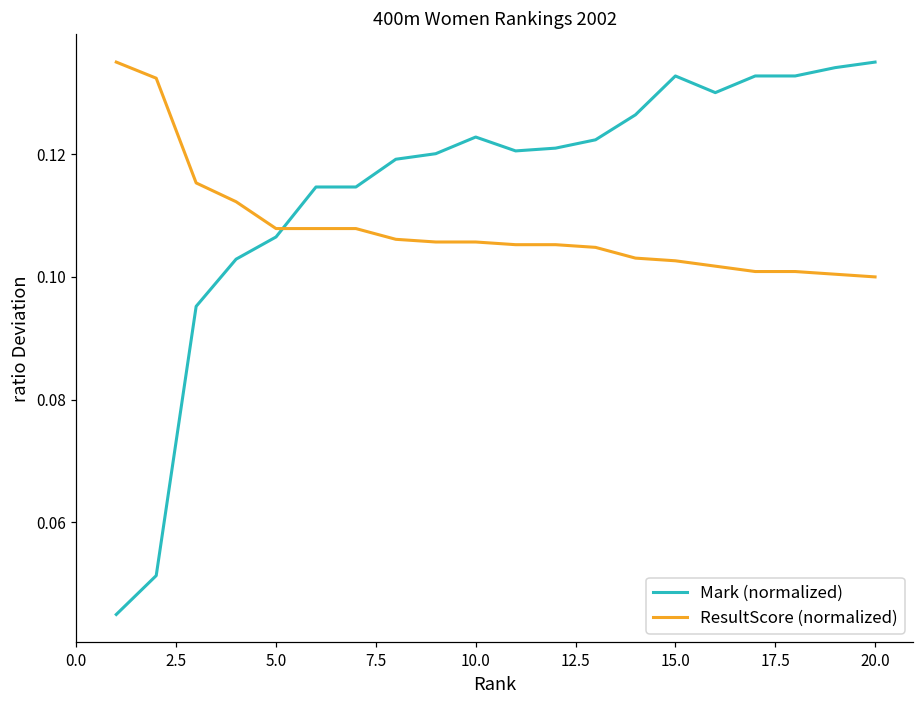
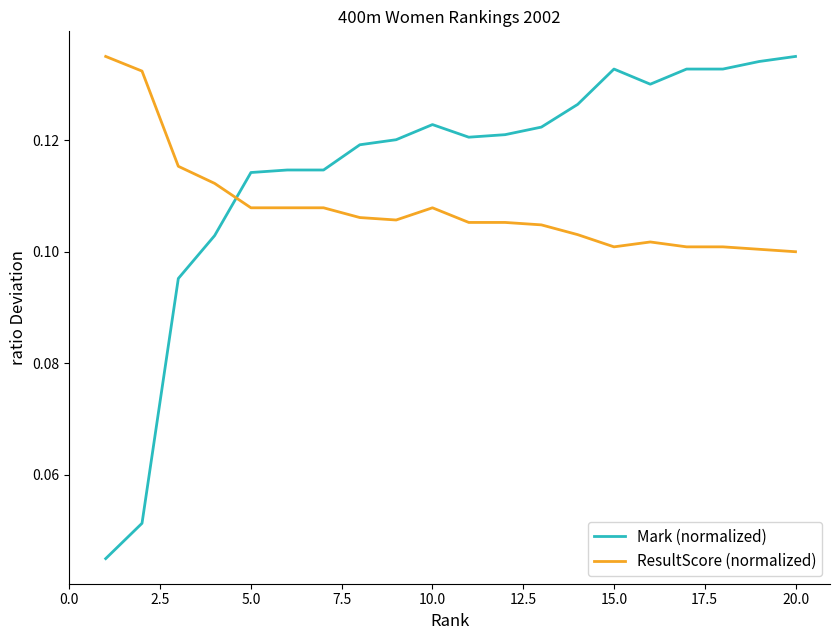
Mark (normalized), 5.0: 0.107 -> 0.114
ResultScore (normalized), 10.0: 0.106 -> 0.108
ResultScore (normalized), 15.0: 0.103 -> 0.101
